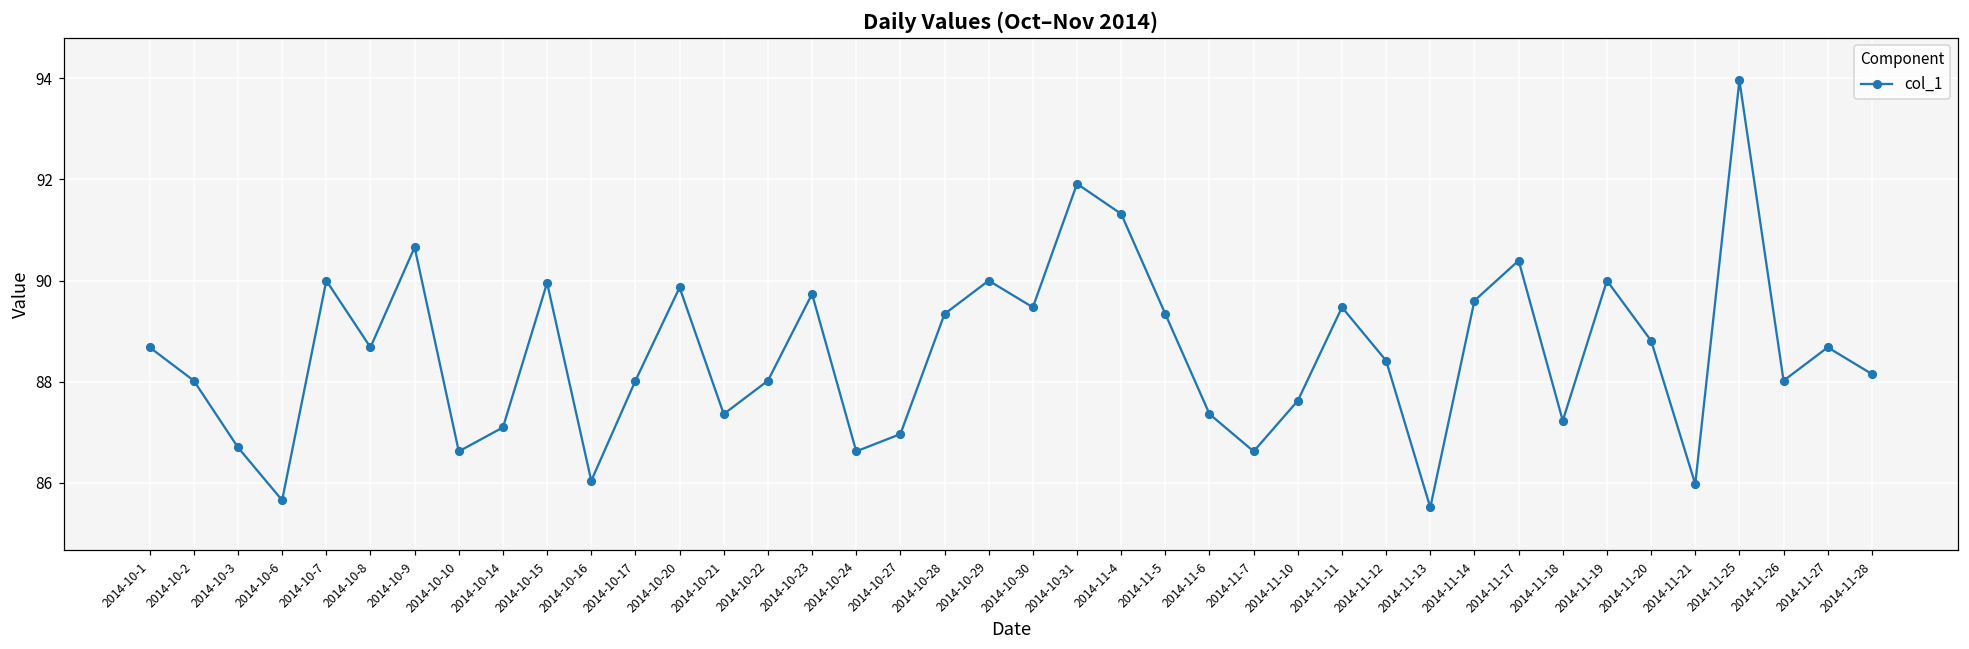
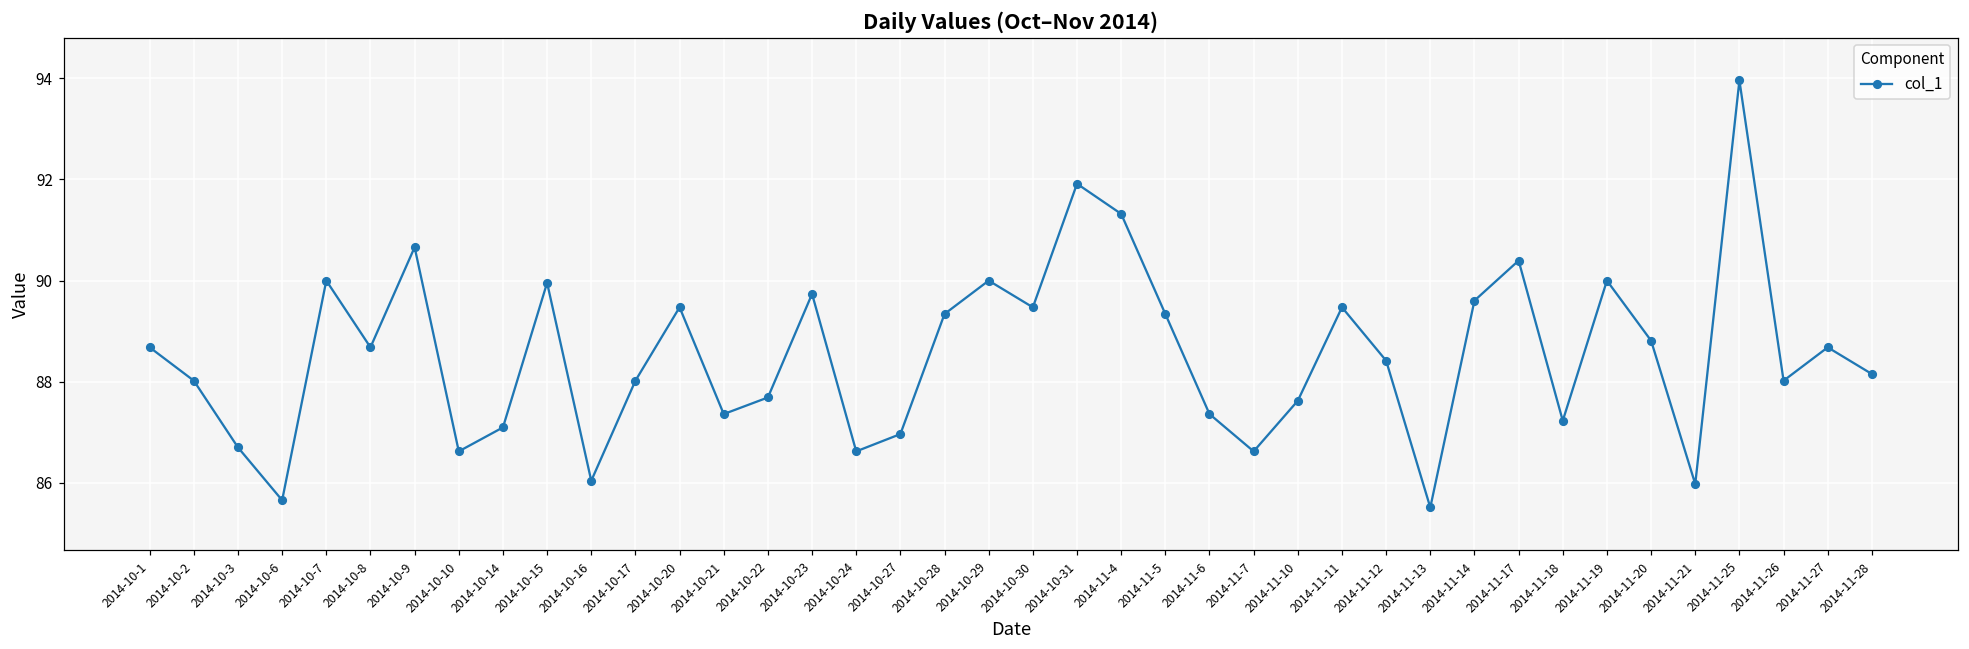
2014-10-20: 89.9 -> 89.5
2014-10-22: 88.0 -> 87.7
